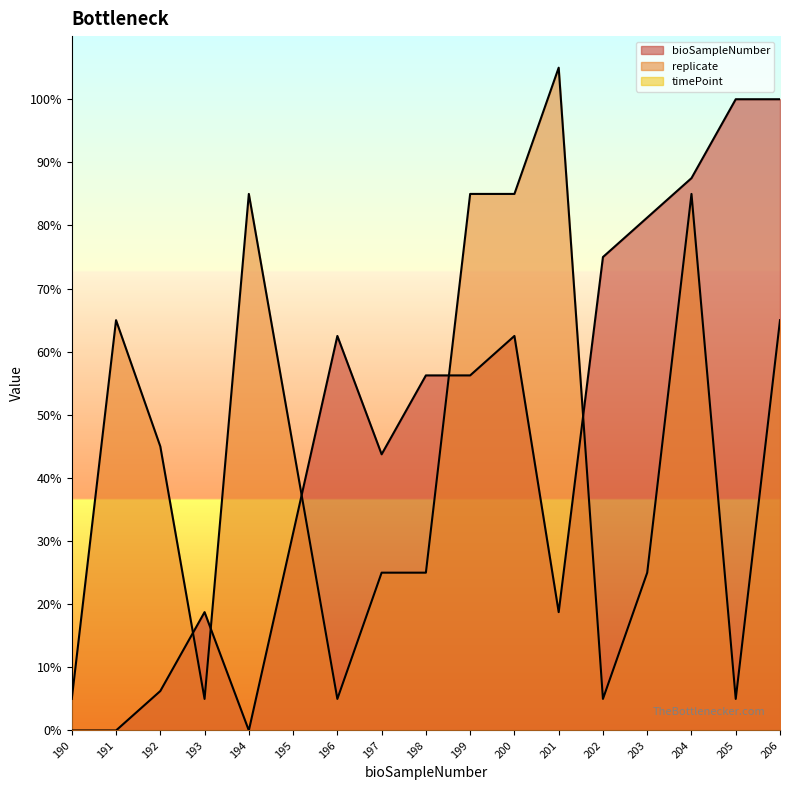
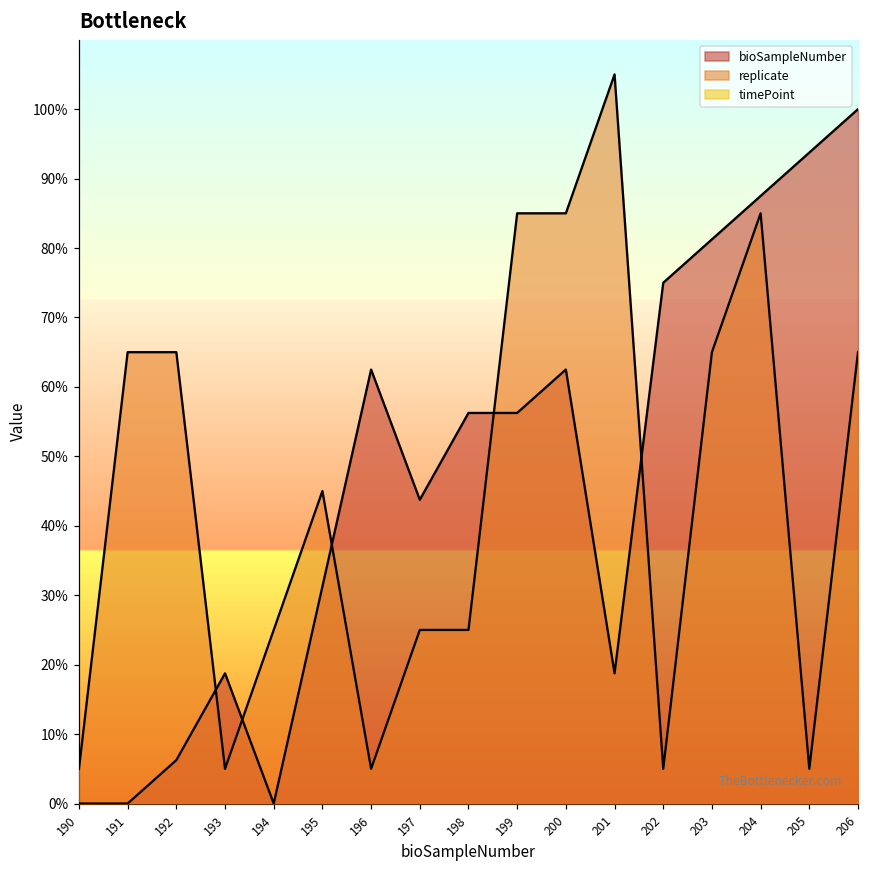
replicate, 192: 45% -> 65%
replicate, 194: 85% -> 25%
replicate, 203: 25% -> 65%
bioSampleNumber, 205: 100% -> 94%
